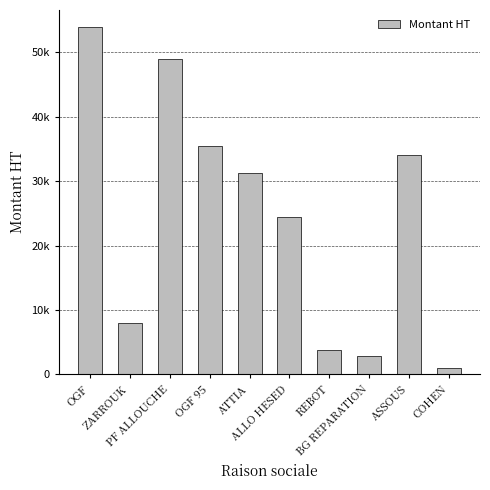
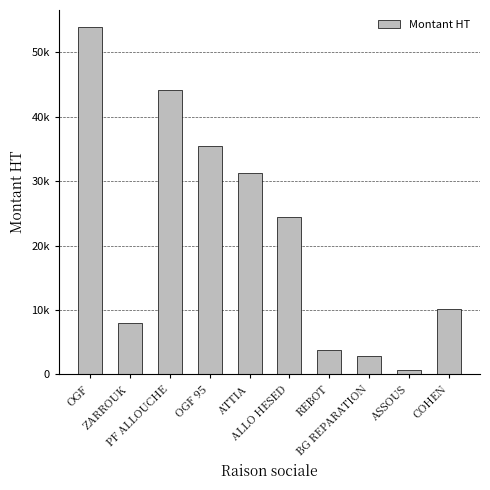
PF ALLOUCHE: 49000 -> 44000
ASSOUS: 34000 -> 1000
COHEN: 1000 -> 10000
